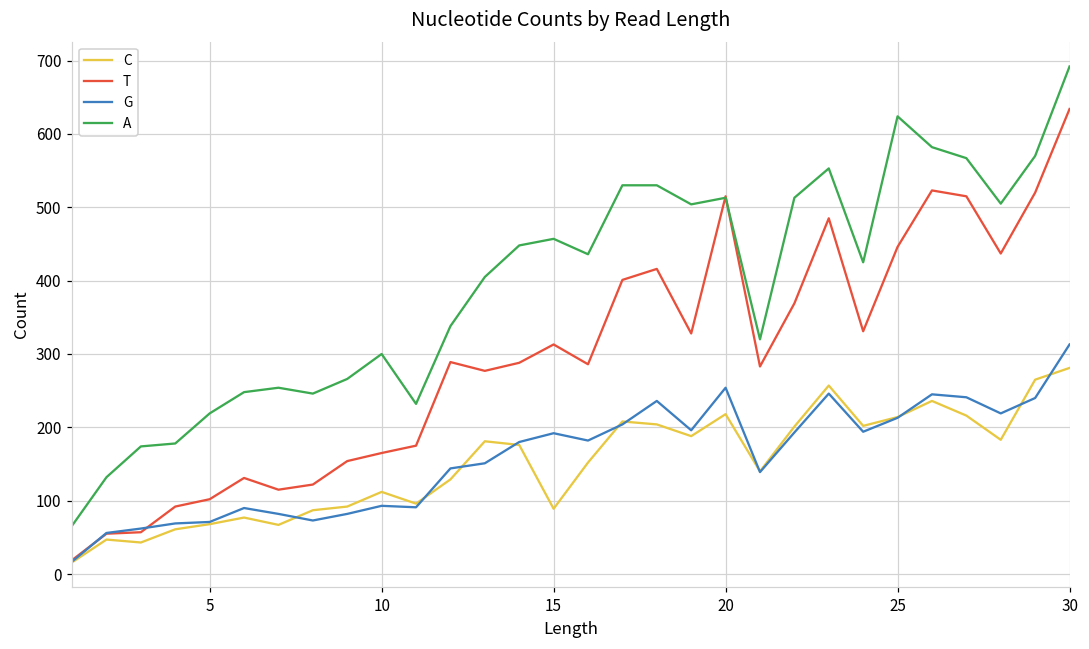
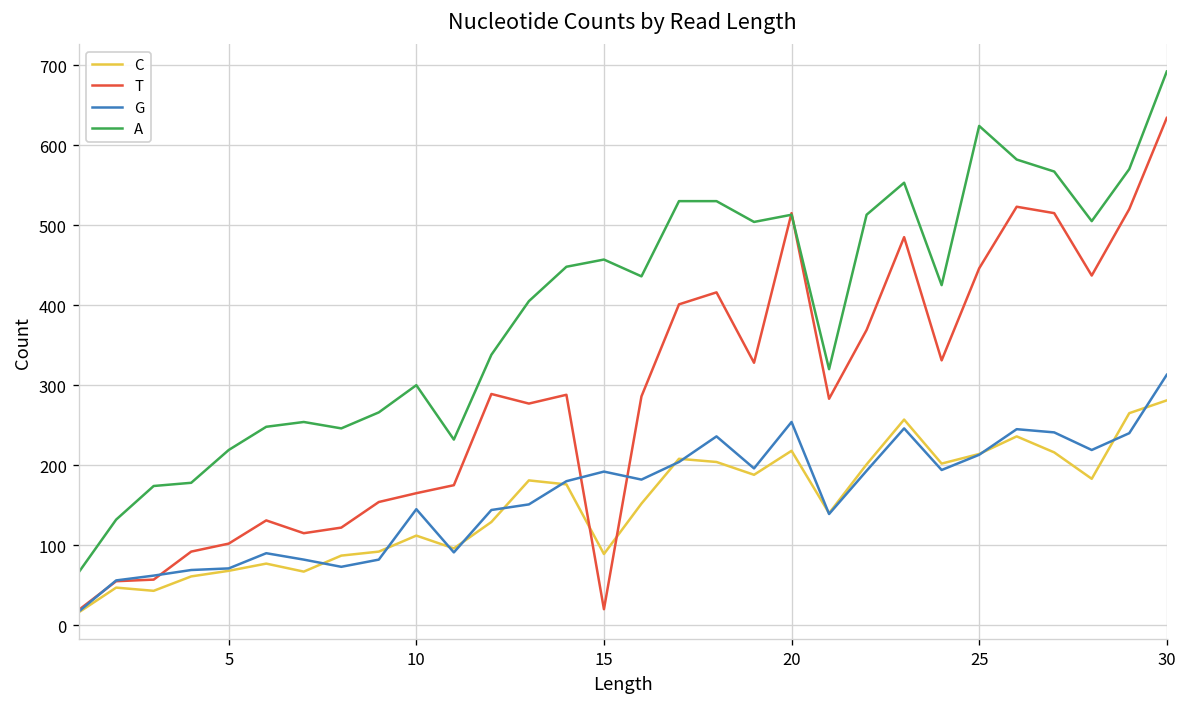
G, 10: 90 -> 150
T, 15: 310 -> 20
